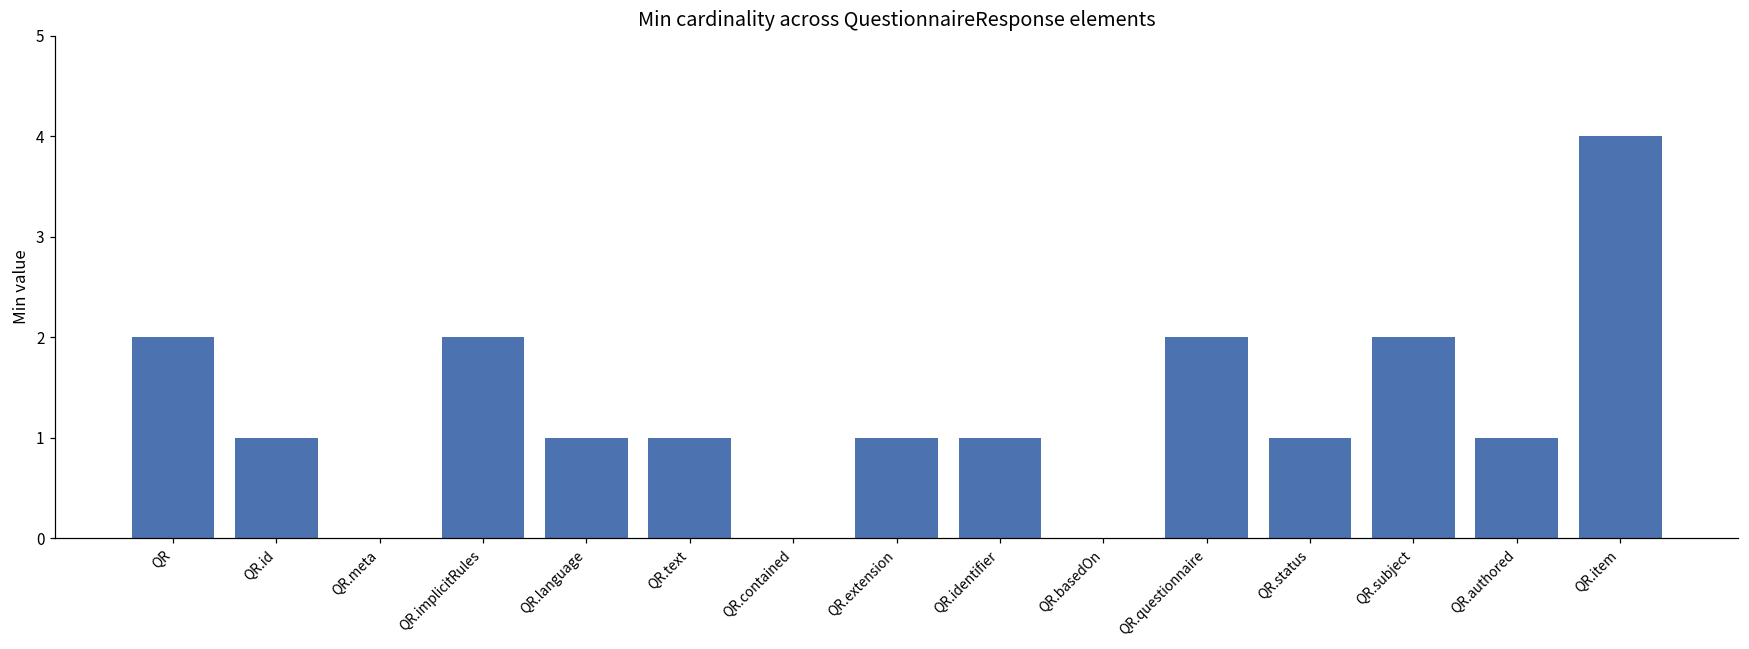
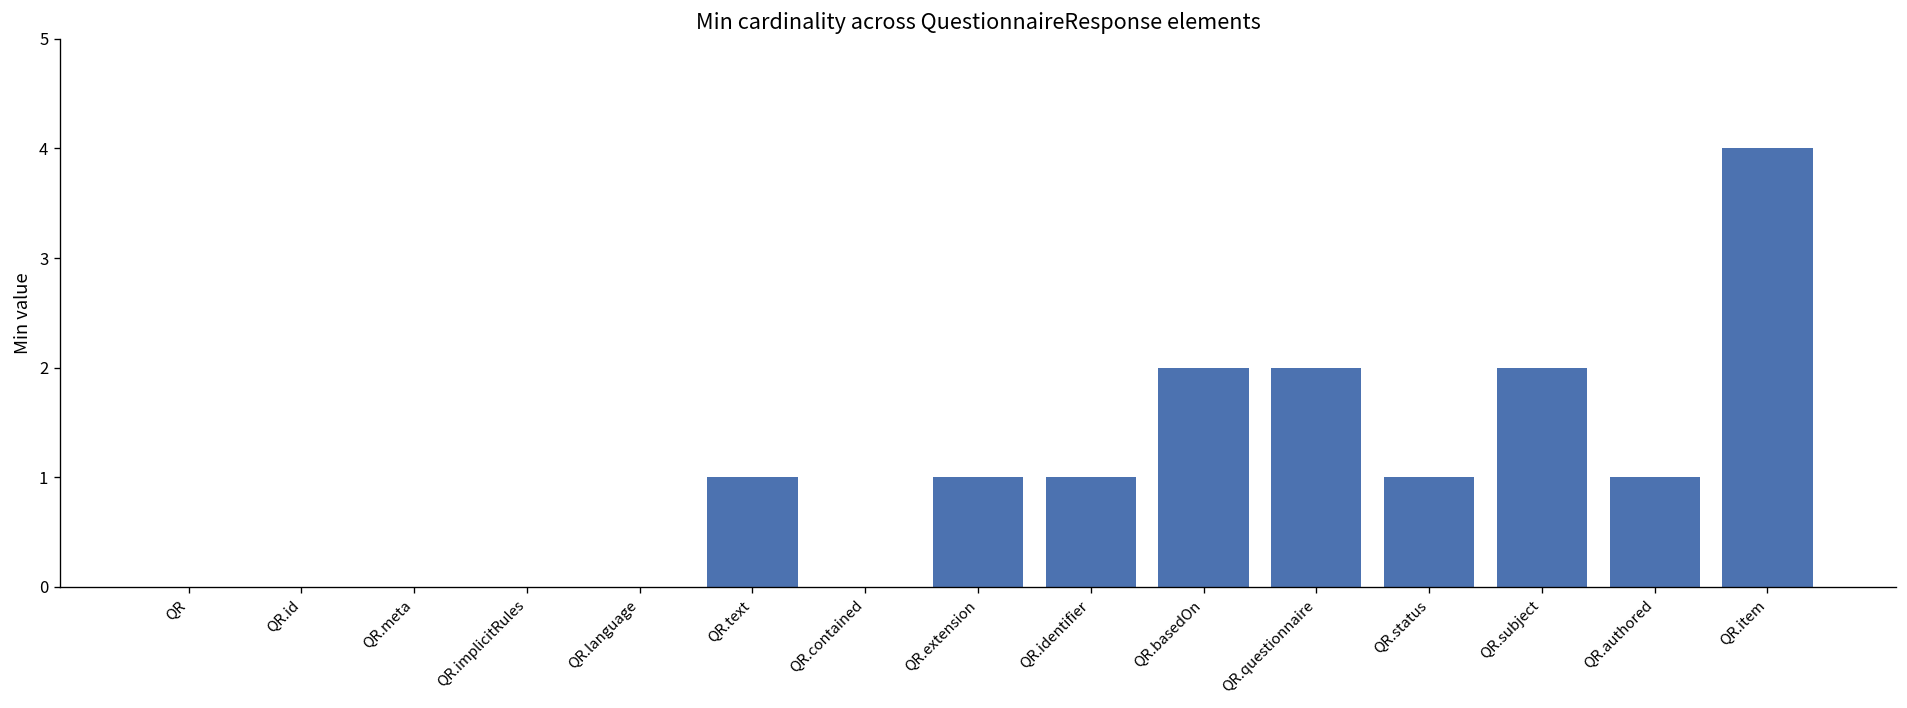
QR: 2 -> 0
QR.id: 1 -> 0
QR.implicitRules: 2 -> 0
QR.language: 1 -> 0
QR.basedOn: 0 -> 2
